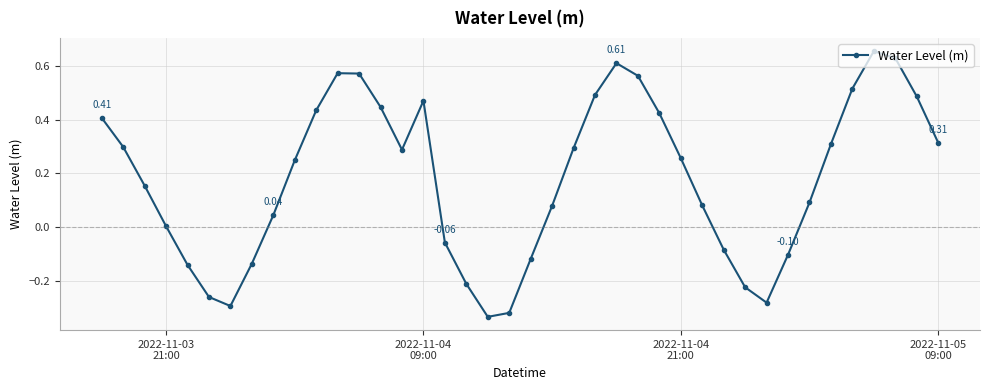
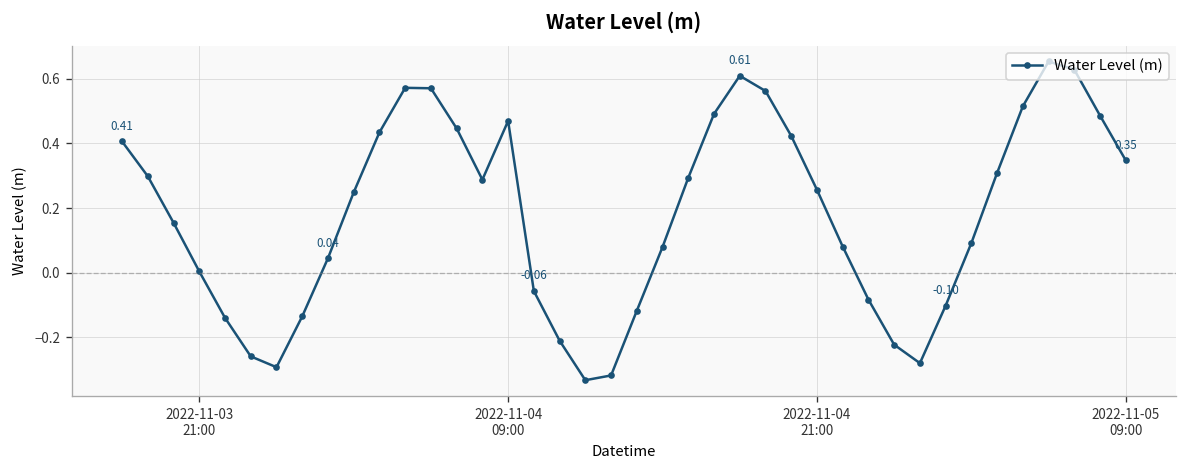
2022-11-05 09:00: 0.31 -> 0.35
